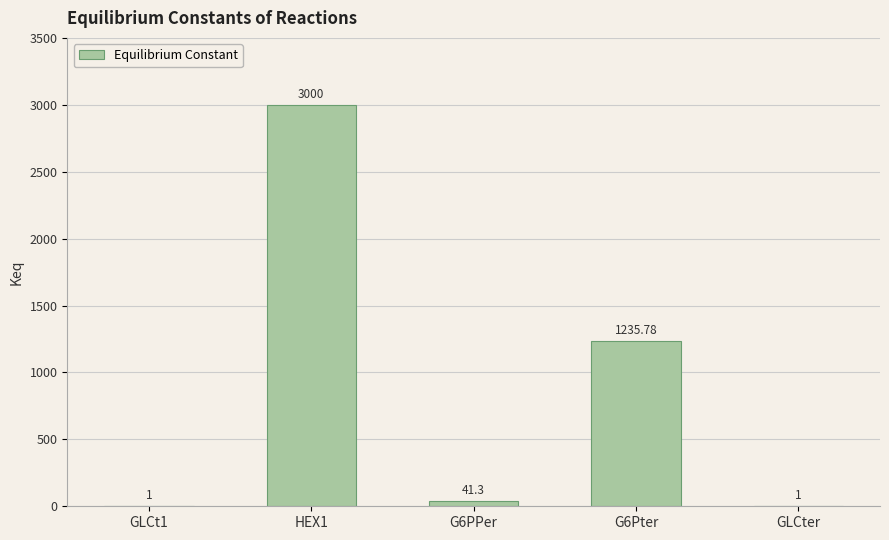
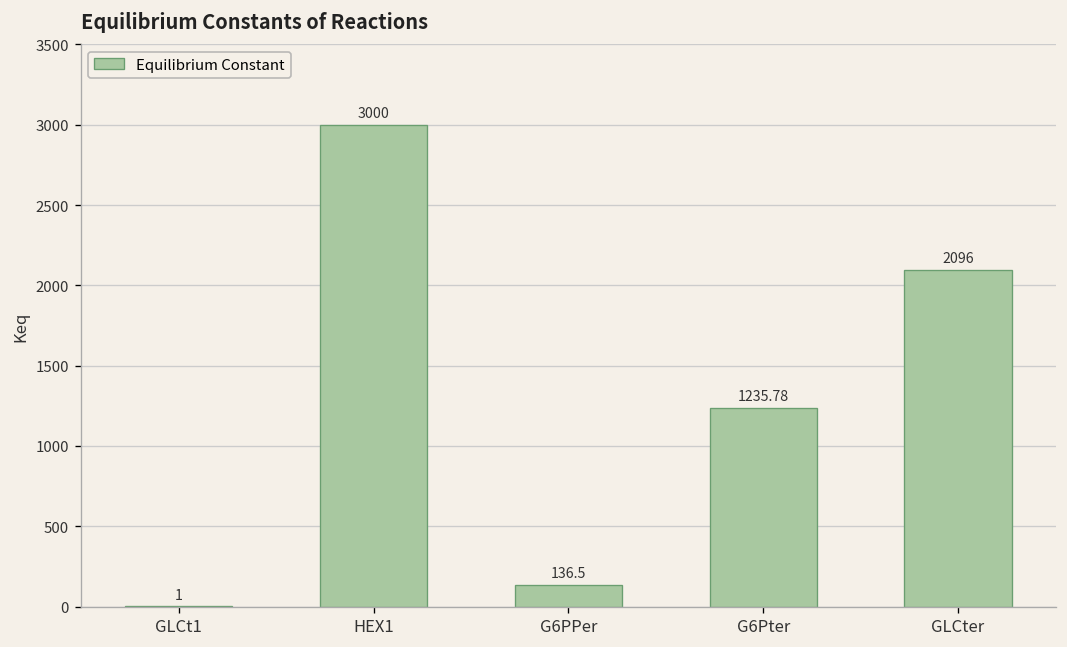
G6PPer: 41.3 -> 136.5
GLCter: 1 -> 2096
